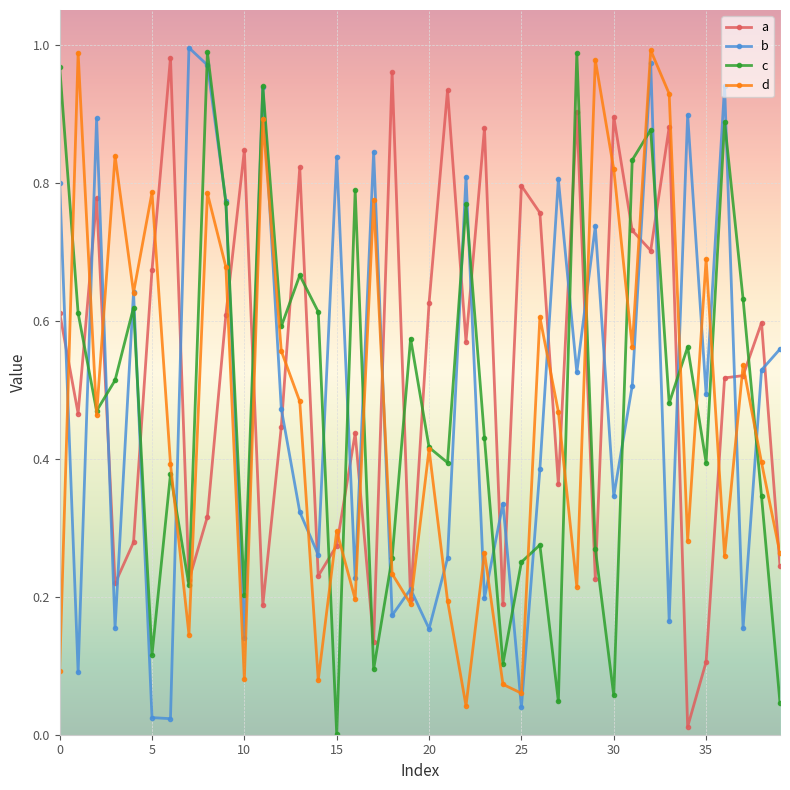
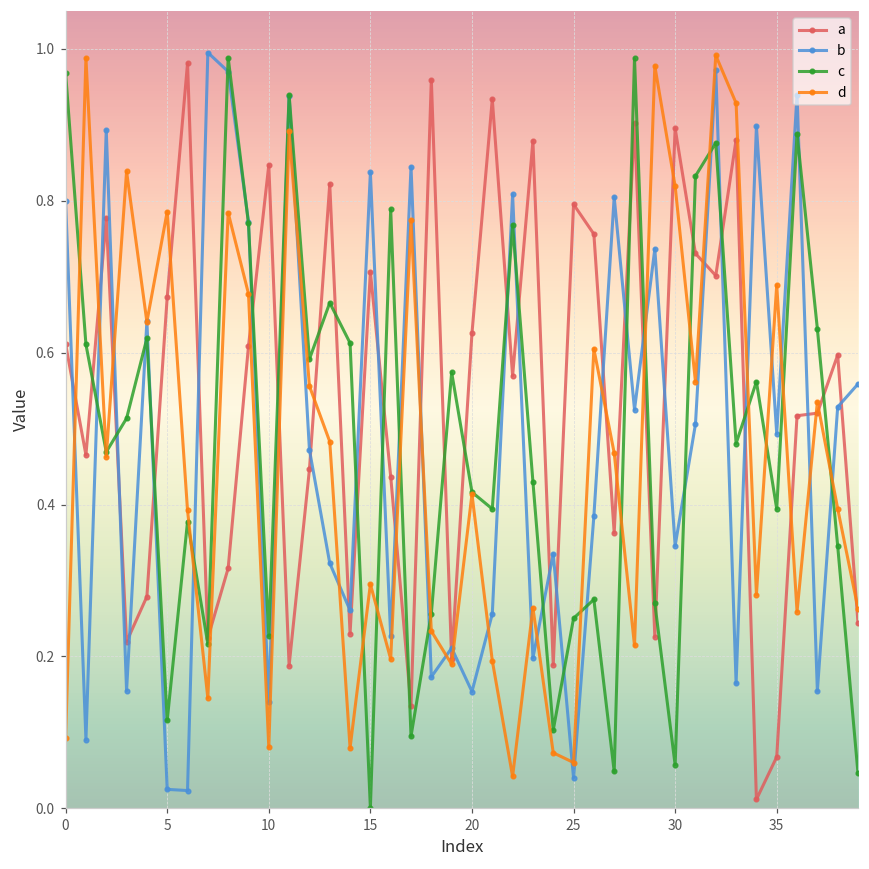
c, 10: 0.20 -> 0.23
a, 15: 0.27 -> 0.71
a, 35: 0.11 -> 0.07
